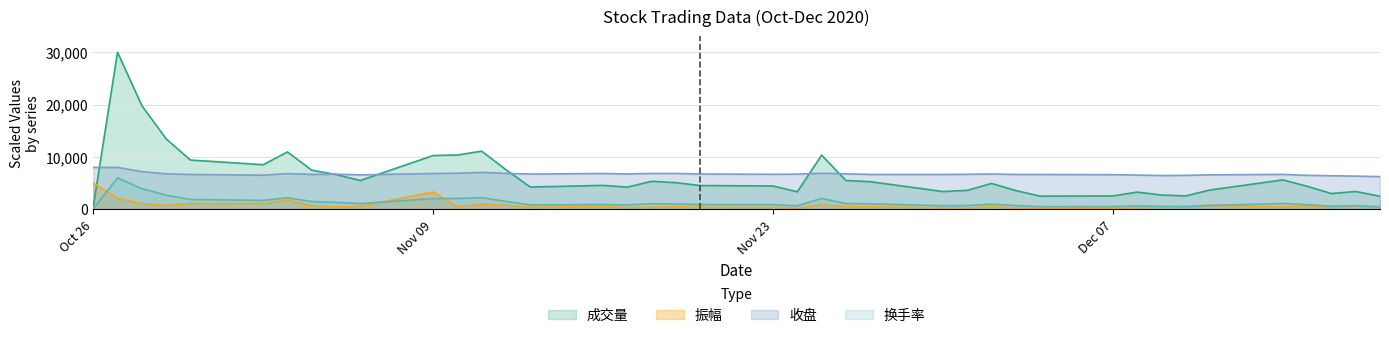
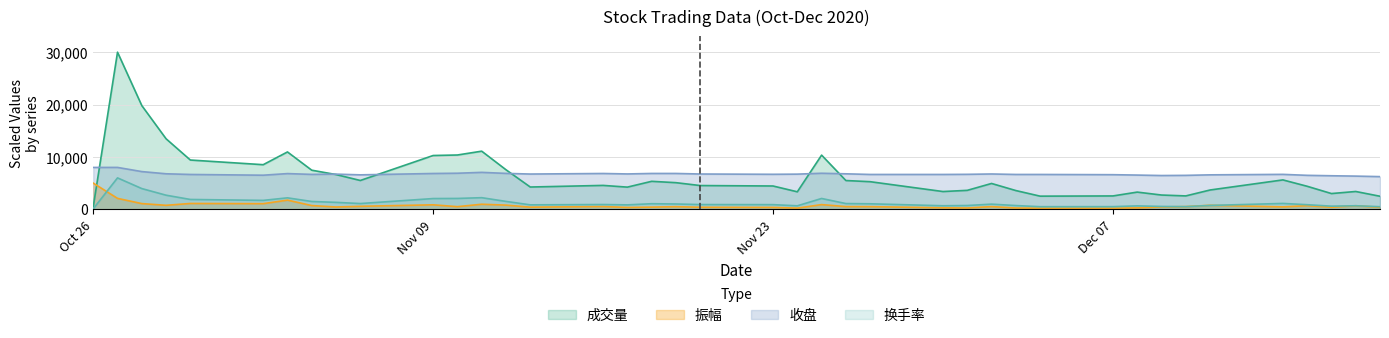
振幅, Nov 09: 3,000 -> 1,000
